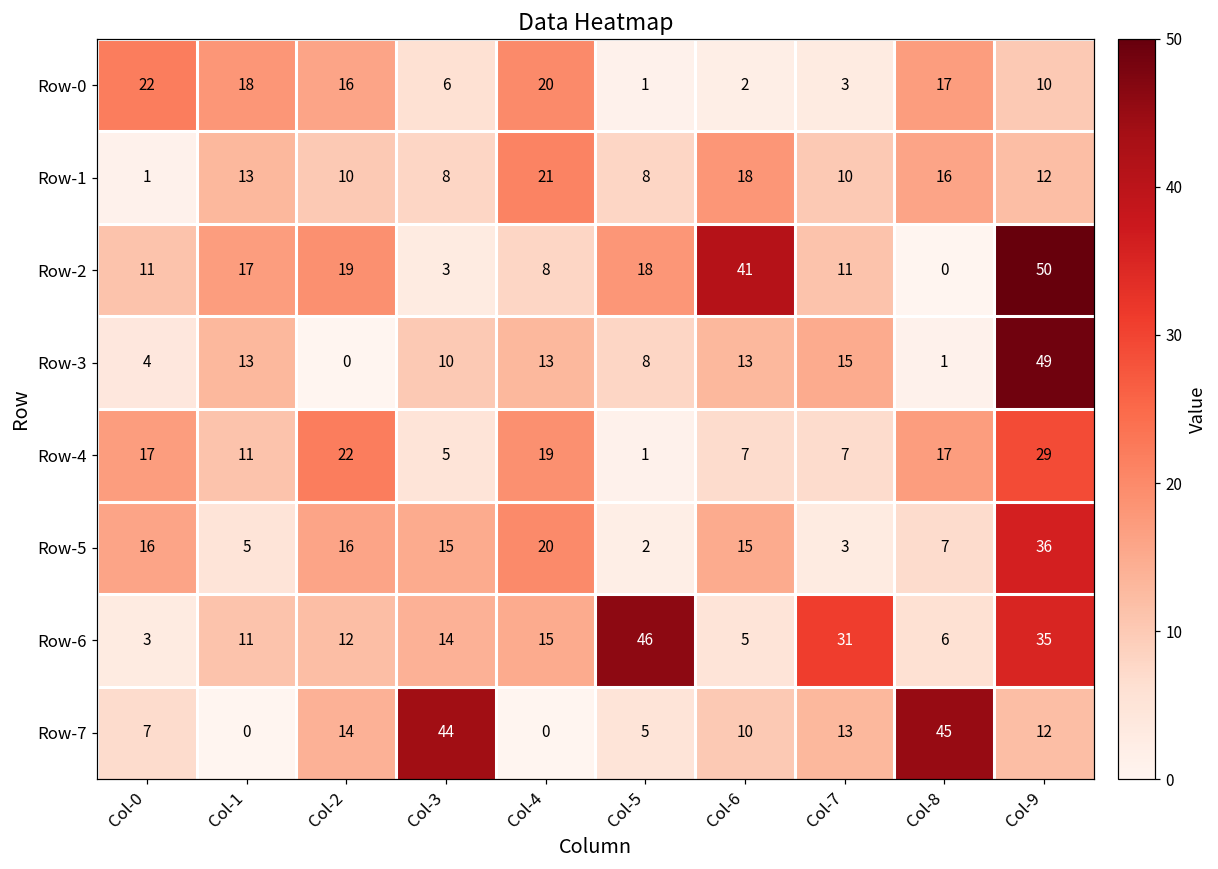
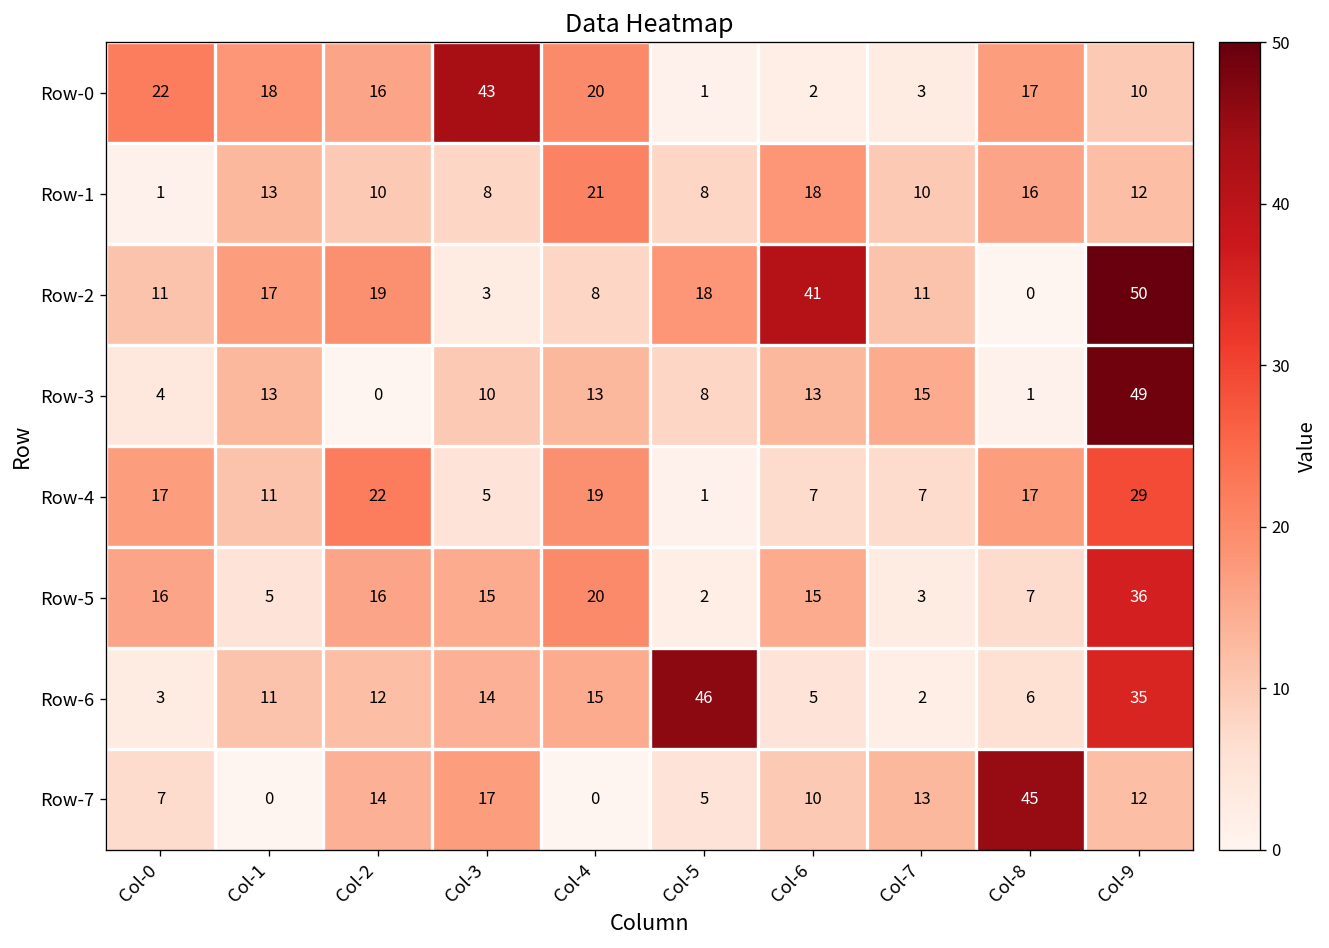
Row-0, Col-3: 6 -> 43
Row-6, Col-7: 31 -> 2
Row-7, Col-3: 44 -> 17
